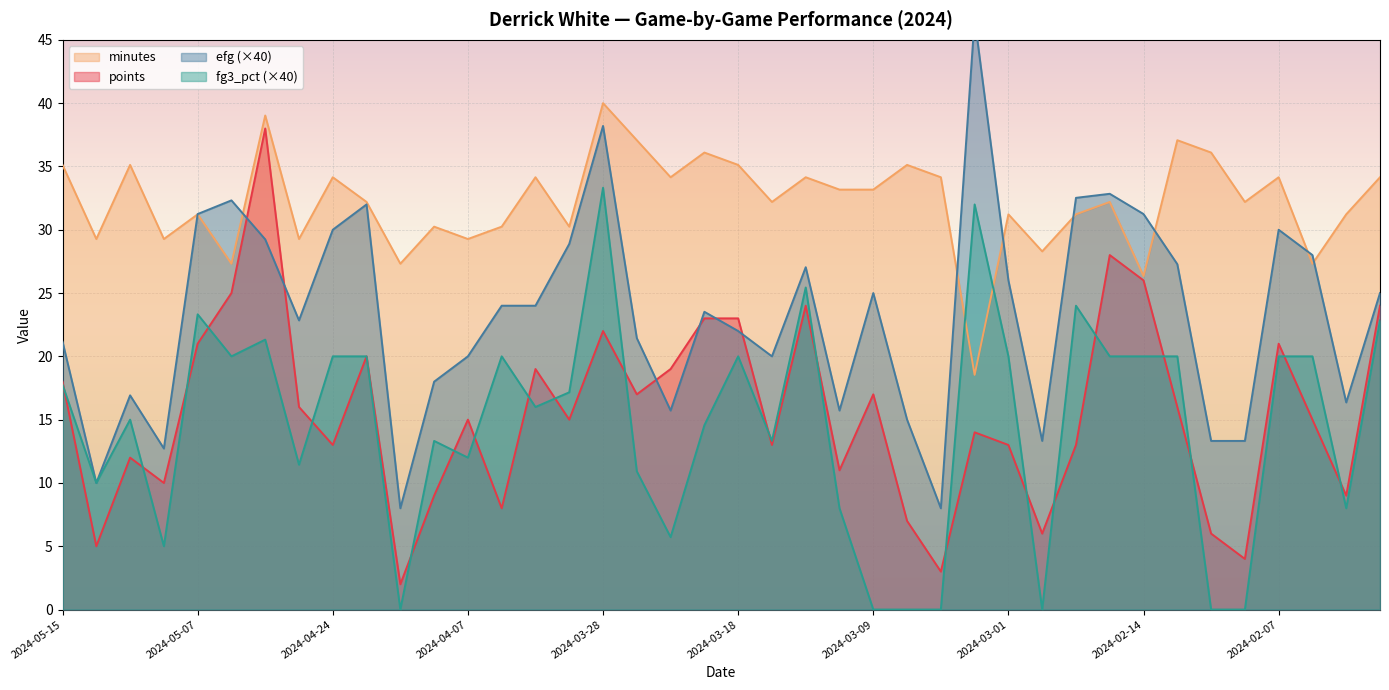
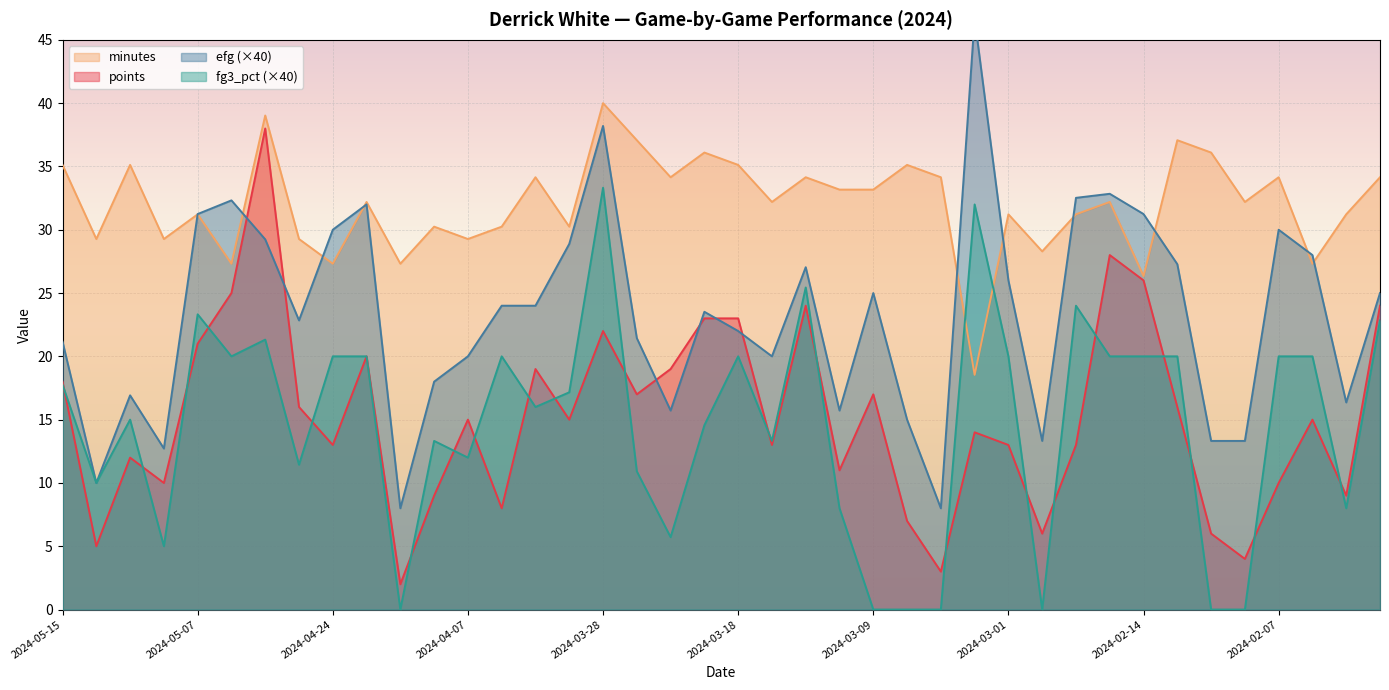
minutes, 2024-04-24: 34.1 -> 27.3
points, 2024-02-07: 21 -> 10
